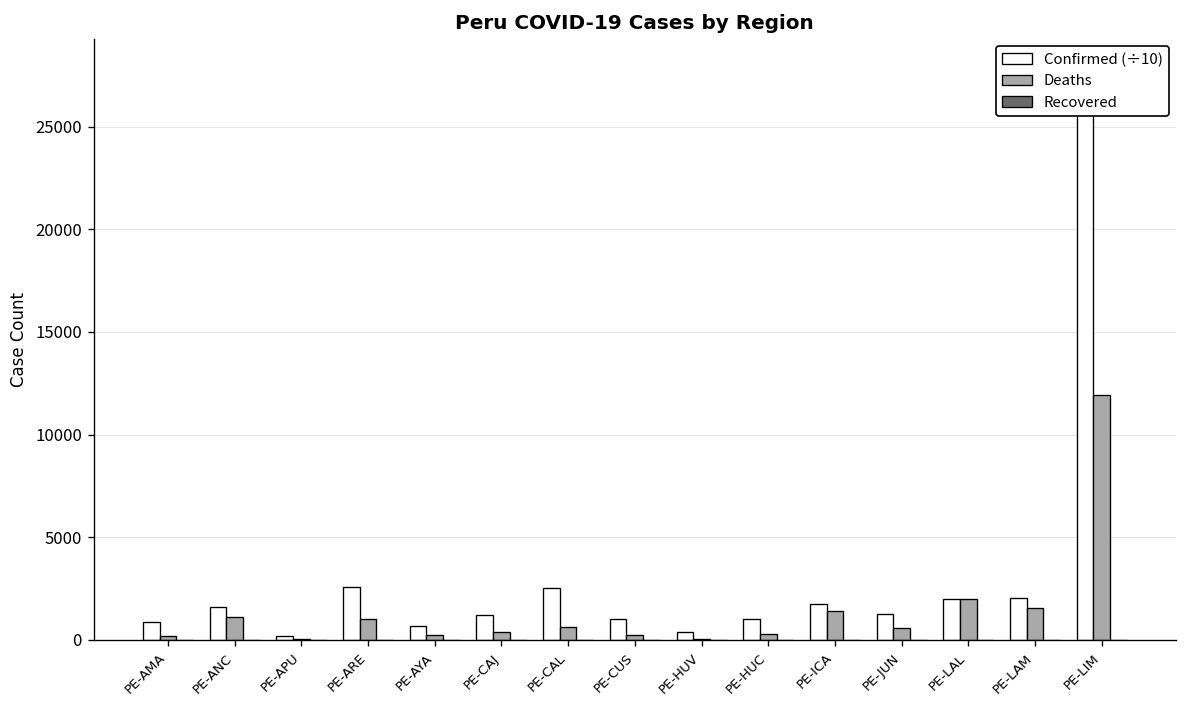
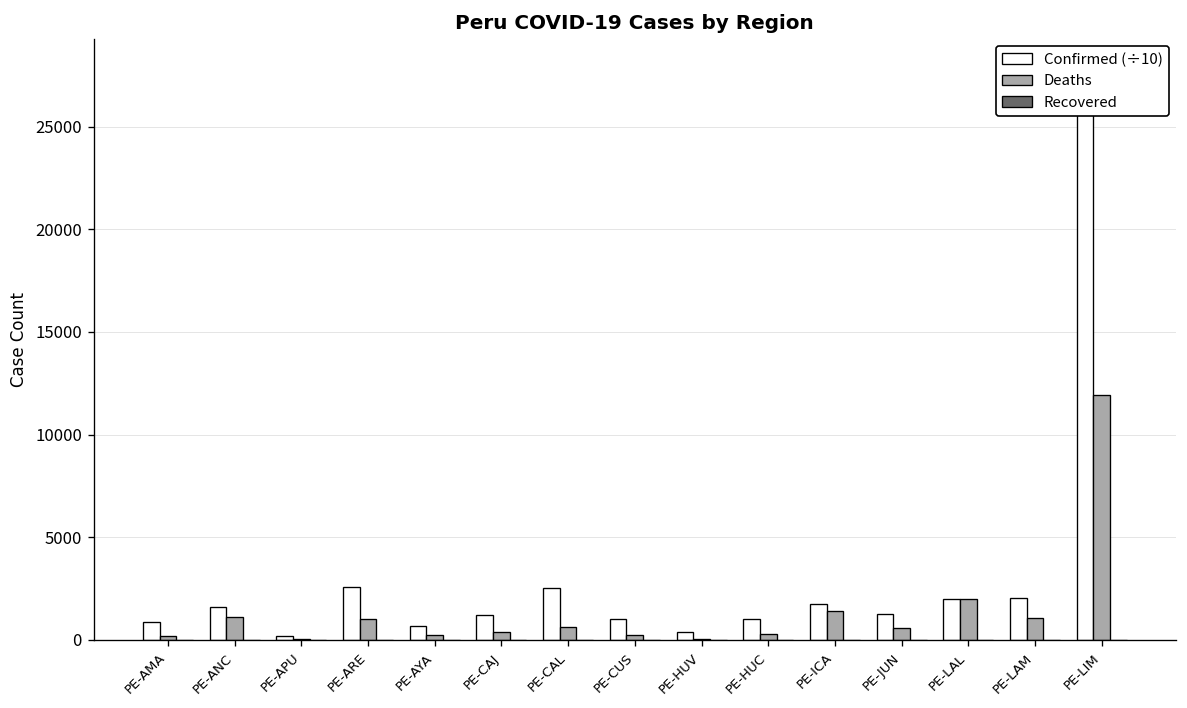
Deaths, PE-LAM: 1600 -> 1000
